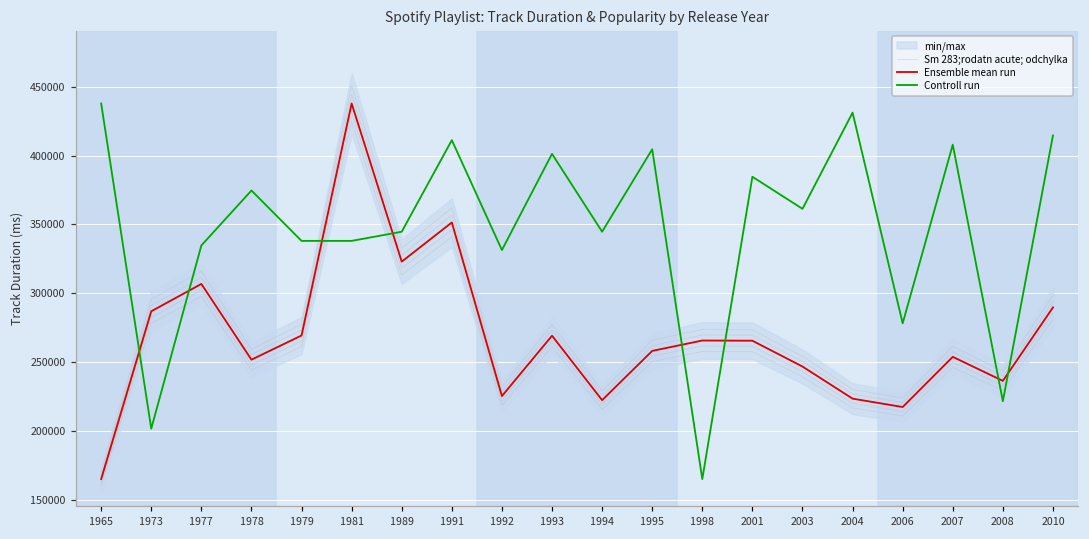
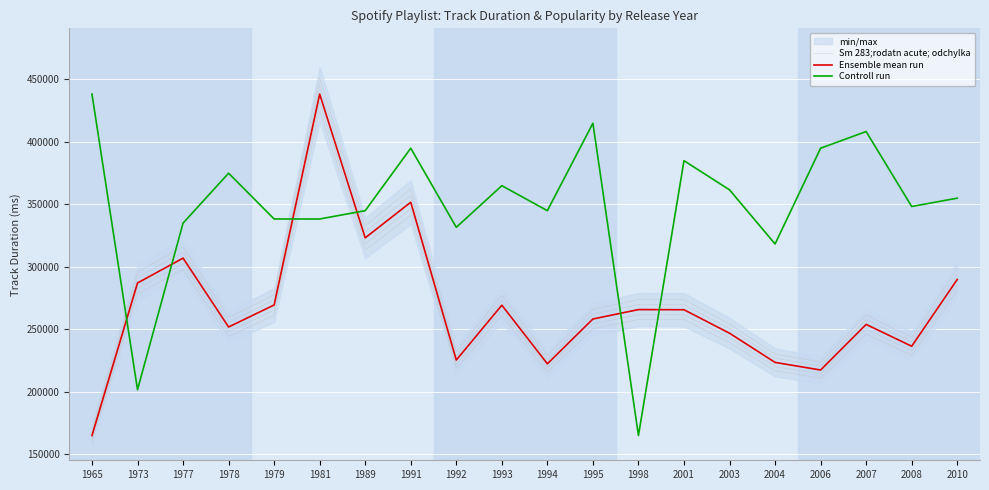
Controll run, 1991: 411000 -> 395000
Controll run, 1993: 401000 -> 365000
Controll run, 1995: 405000 -> 415000
Controll run, 2004: 431000 -> 318000
Controll run, 2006: 278000 -> 395000
Controll run, 2008: 222000 -> 348000
Controll run, 2010: 415000 -> 355000
